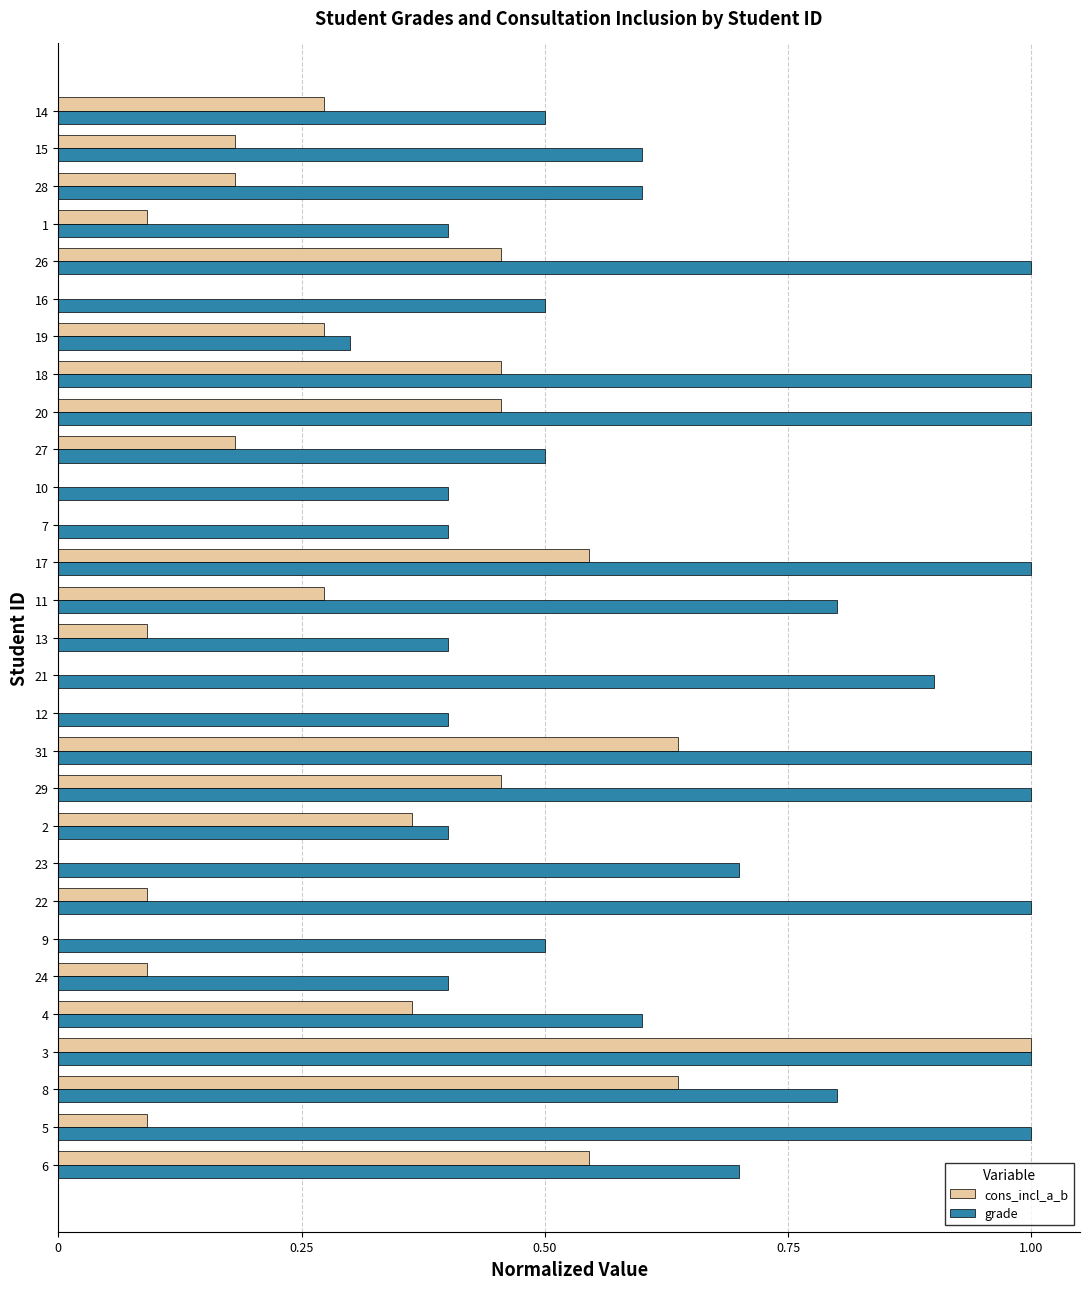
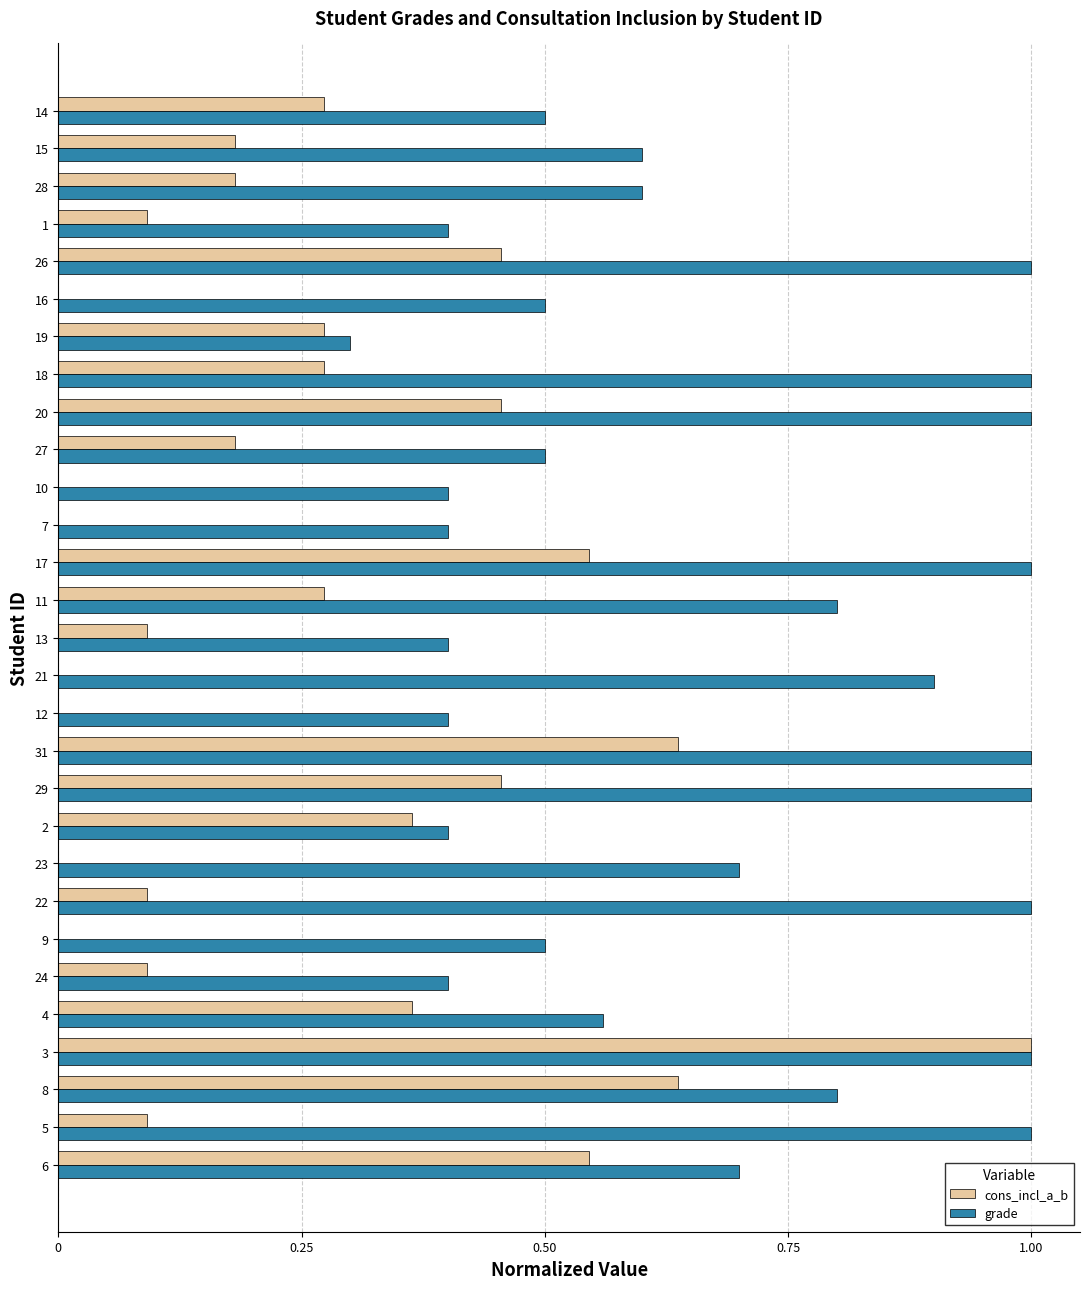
cons_incl_a_b, 18: 0.45 -> 0.27
grade, 4: 0.60 -> 0.56
